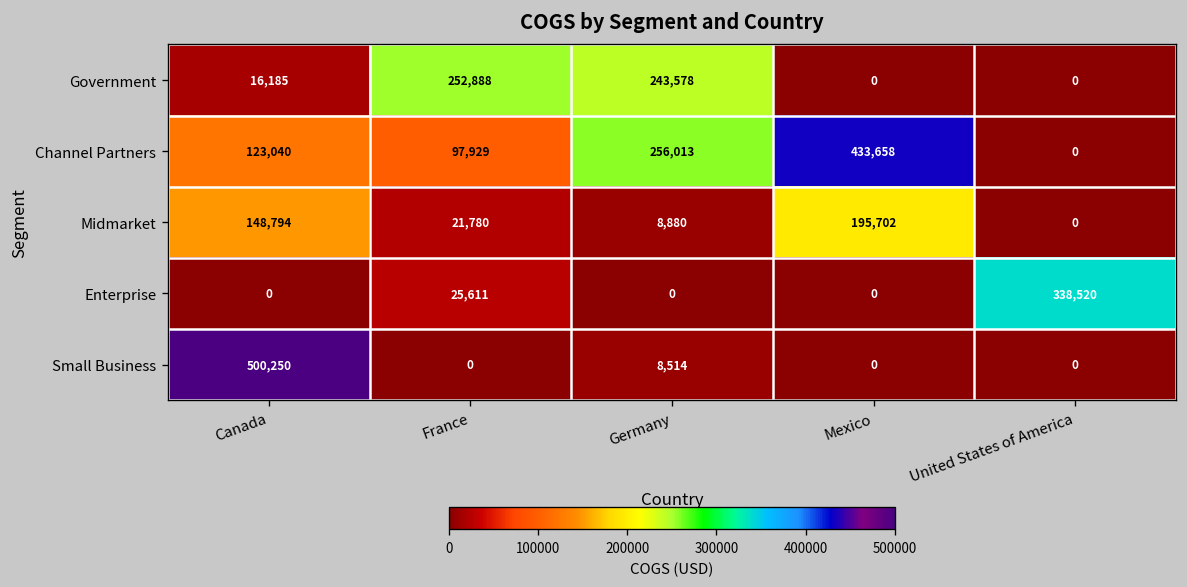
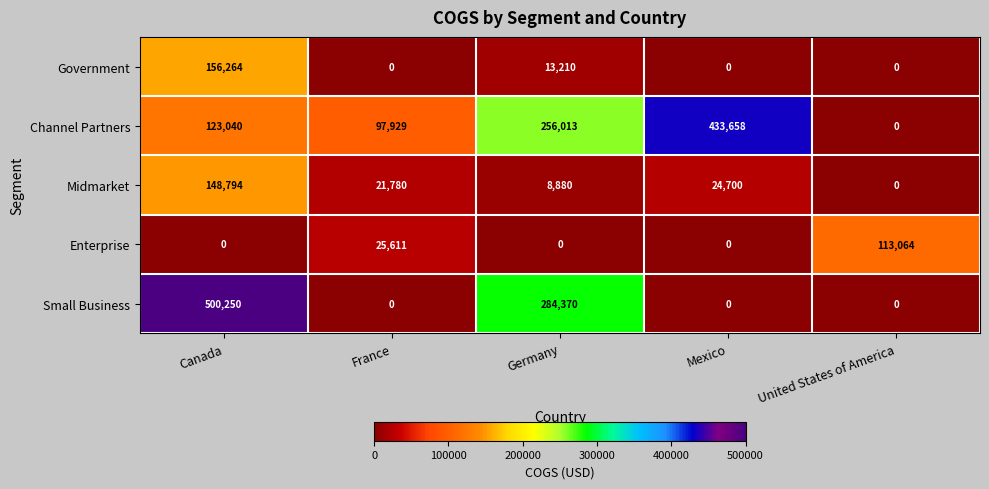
Government, Canada: 16,185 -> 156,264
Government, France: 252,888 -> 0
Government, Germany: 243,578 -> 13,210
Midmarket, Mexico: 195,702 -> 24,700
Enterprise, United States of America: 338,520 -> 113,064
Small Business, Germany: 8,514 -> 284,370
